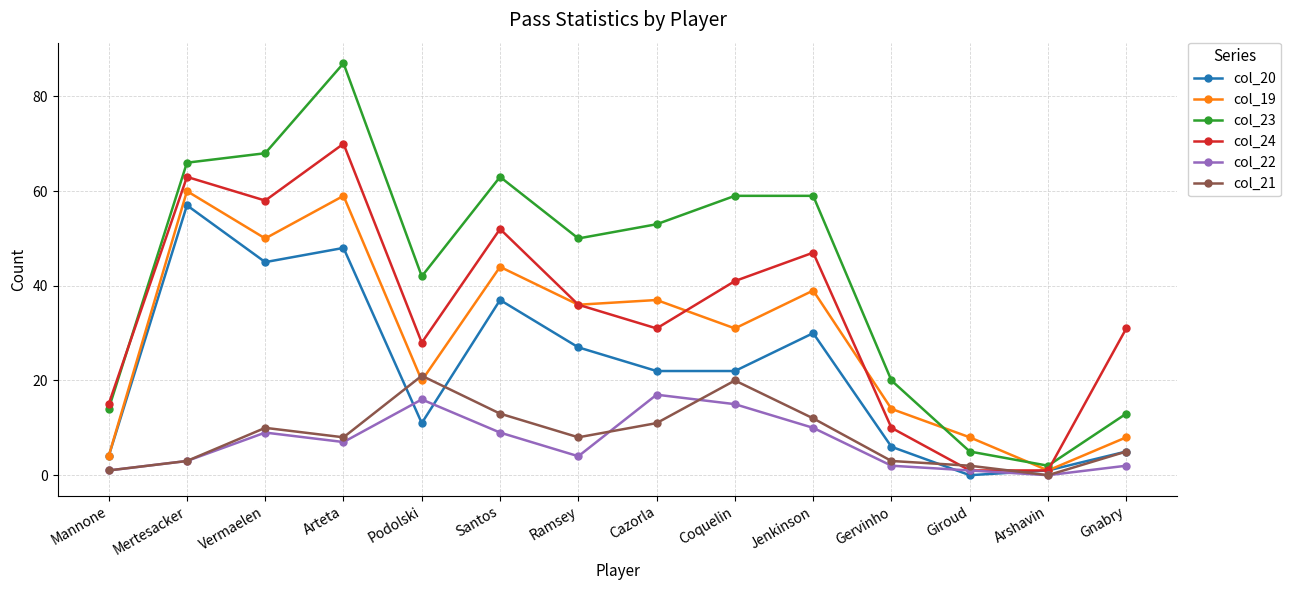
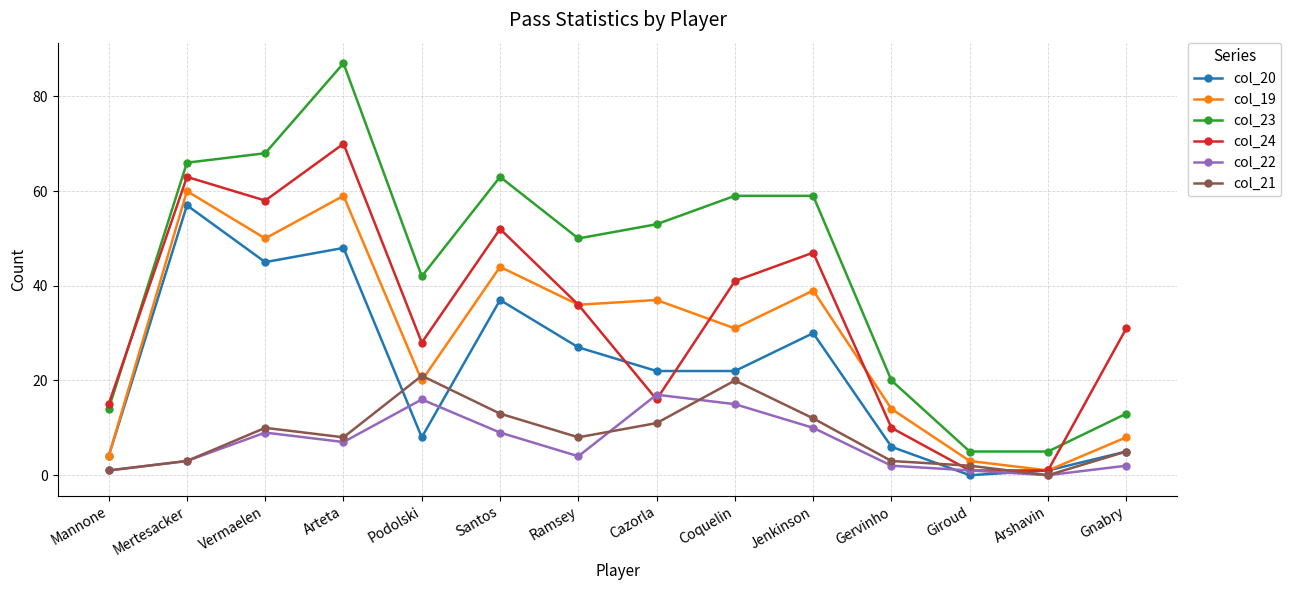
col_20, Podolski: 11 -> 8
col_24, Cazorla: 31 -> 16
col_19, Giroud: 8 -> 3
col_23, Arshavin: 2 -> 5
